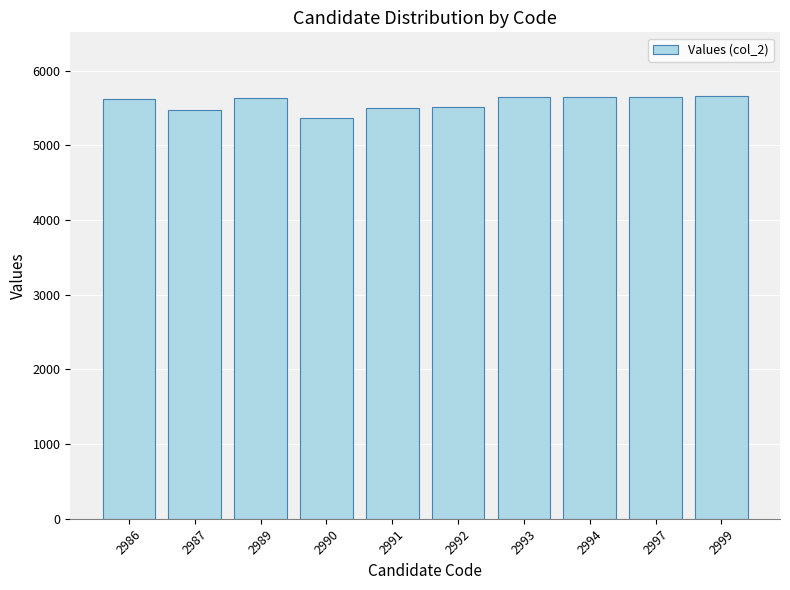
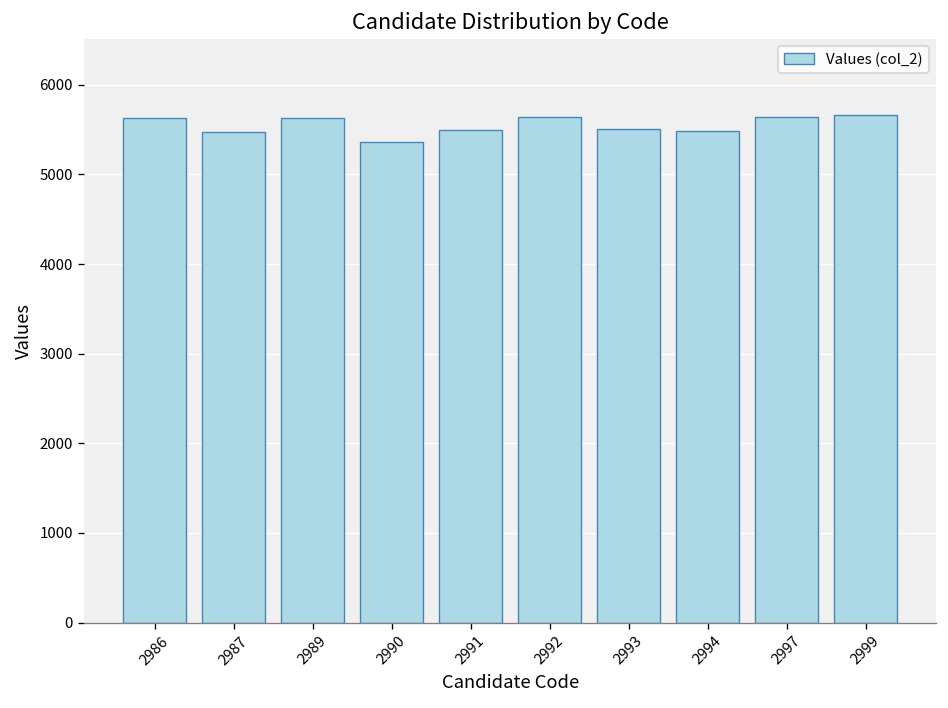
2992: 5500 -> 5600
2993: 5600 -> 5500
2994: 5600 -> 5500
